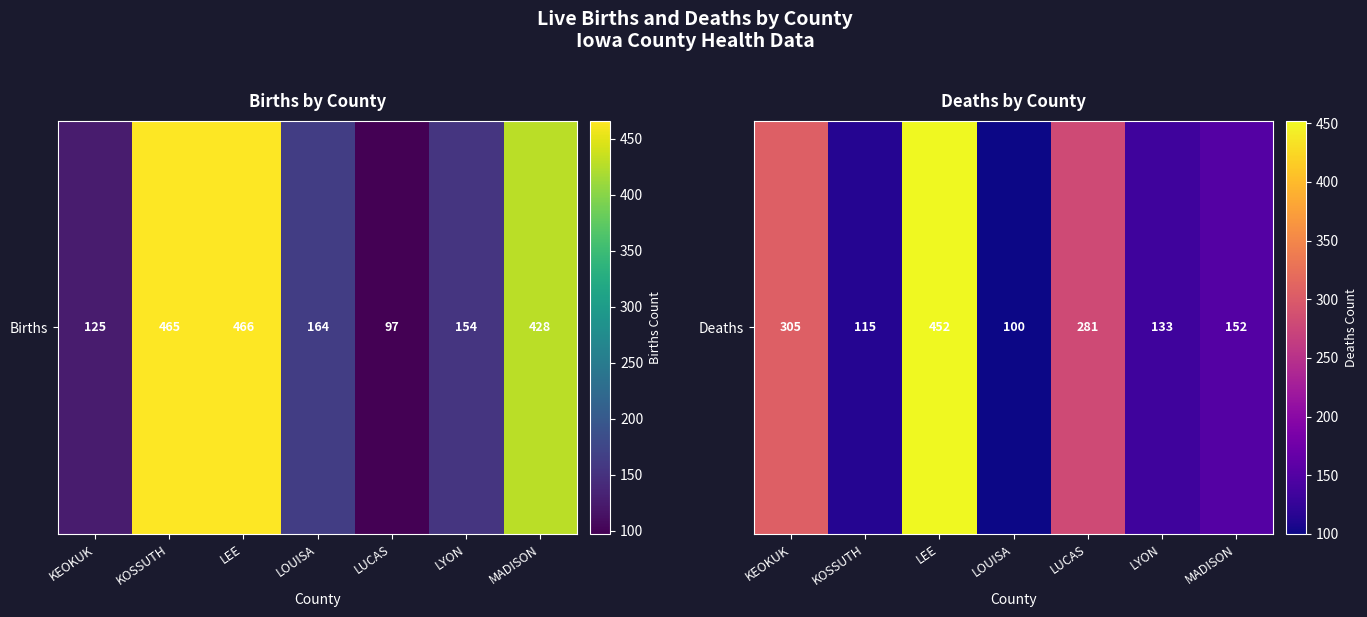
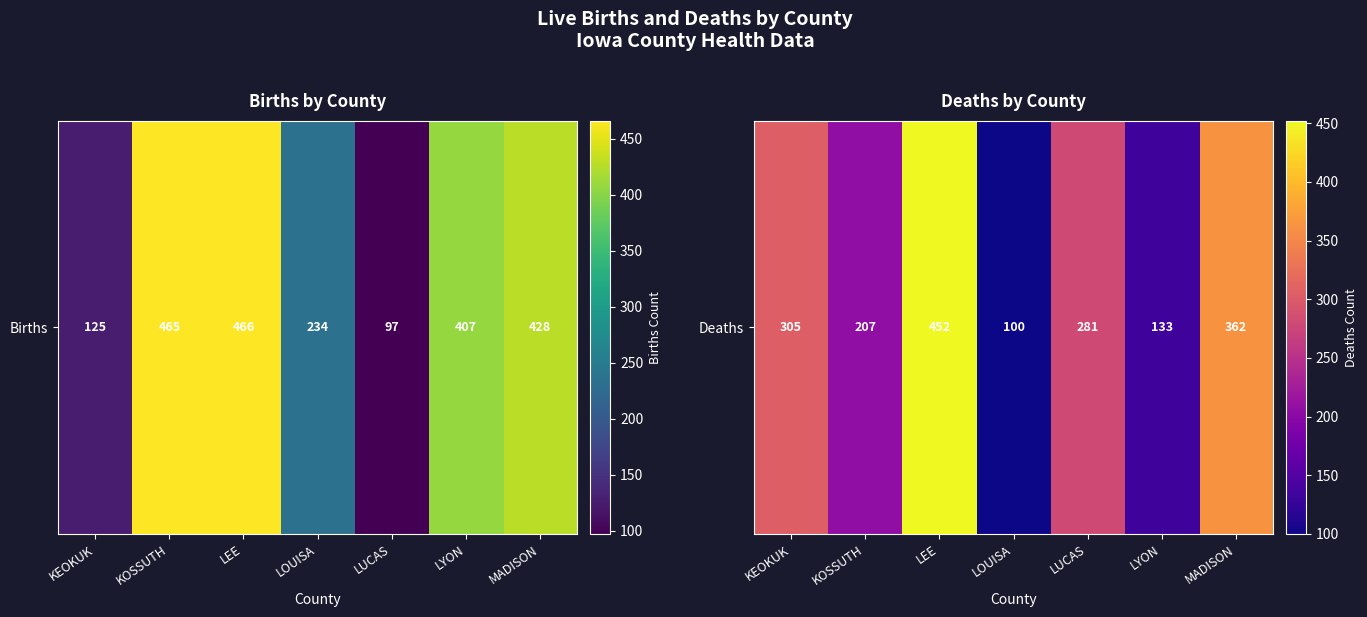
Births by County, Births, LOUISA: 164 -> 234
Births by County, Births, LYON: 154 -> 407
Deaths by County, Deaths, KOSSUTH: 115 -> 207
Deaths by County, Deaths, MADISON: 152 -> 362
